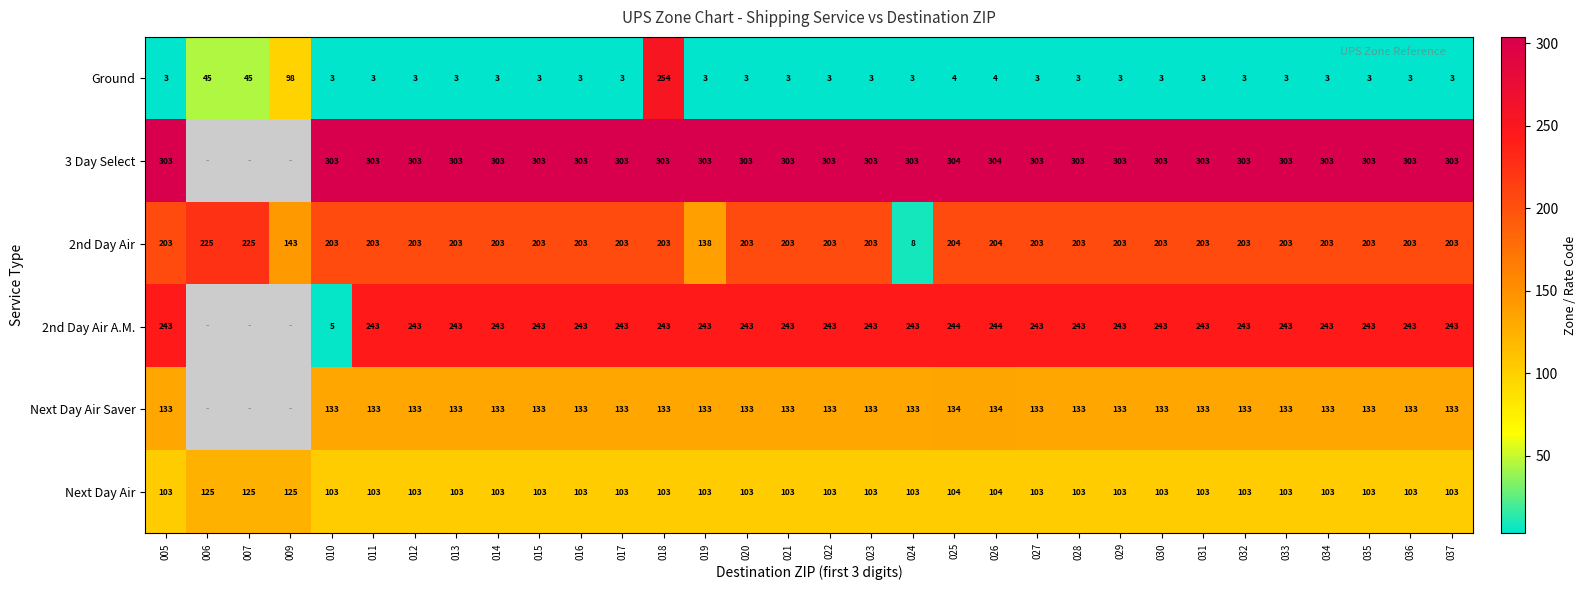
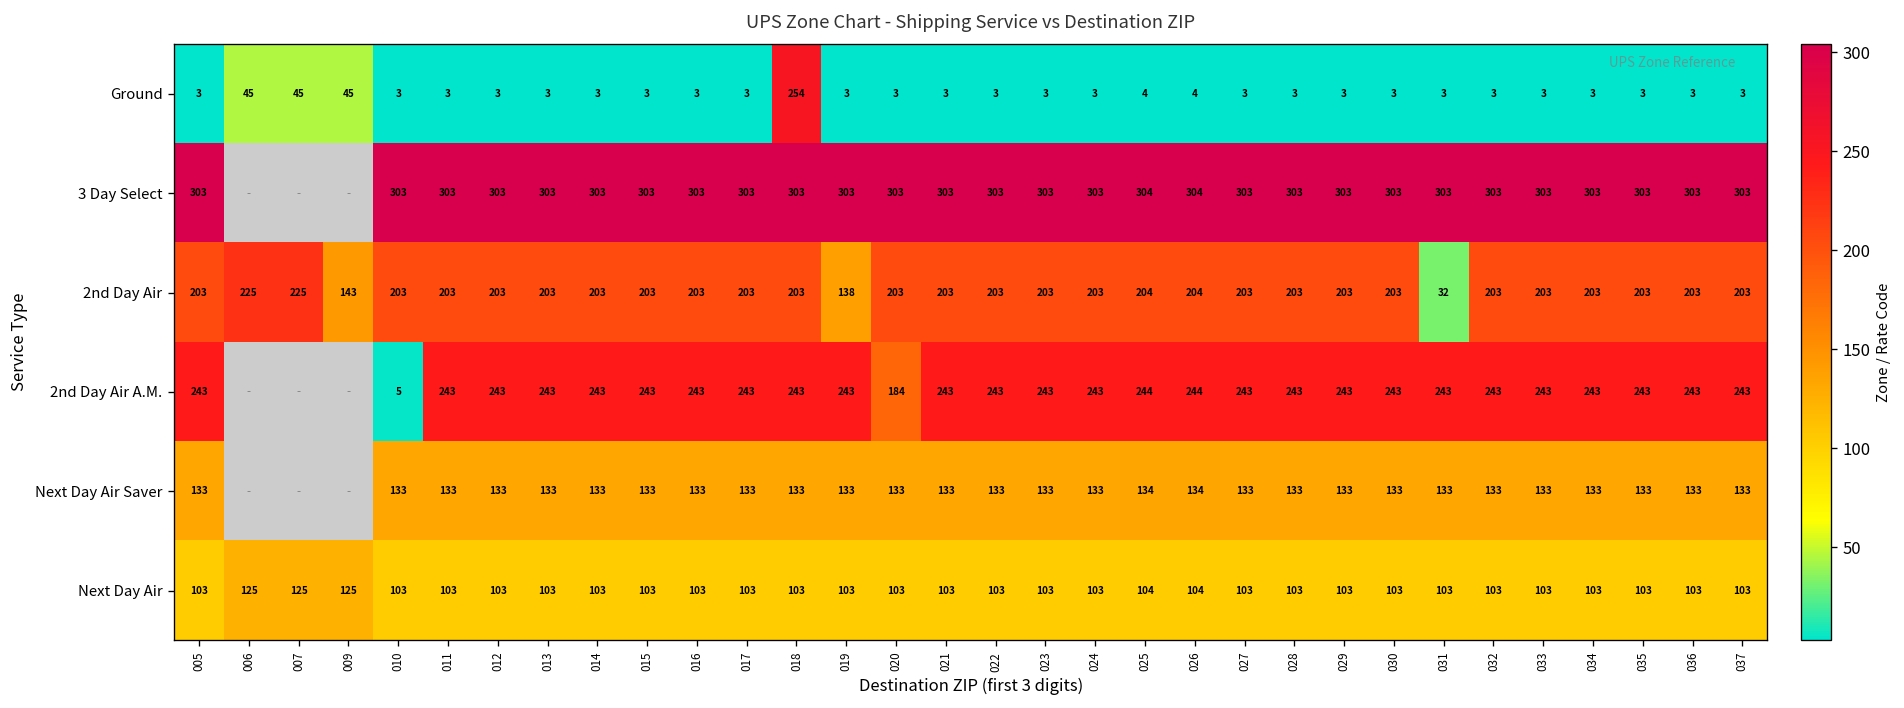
Ground, 009: 98 -> 45
2nd Day Air, 024: 8 -> 203
2nd Day Air, 031: 203 -> 32
2nd Day Air A.M., 020: 243 -> 184
